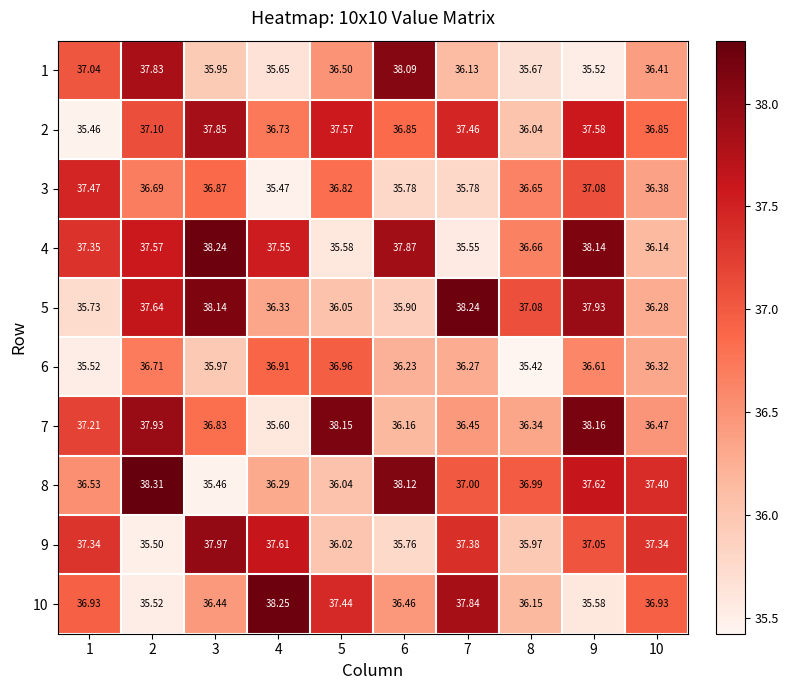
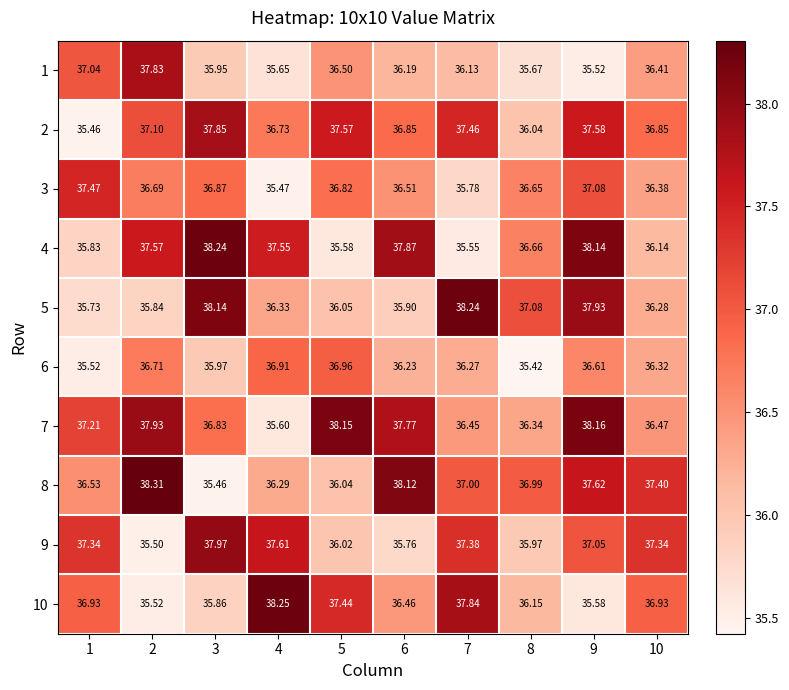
1, 6: 38.09 -> 36.19
3, 6: 35.78 -> 36.51
4, 1: 37.35 -> 35.83
5, 2: 37.64 -> 35.84
7, 6: 36.16 -> 37.77
10, 3: 36.44 -> 35.86
